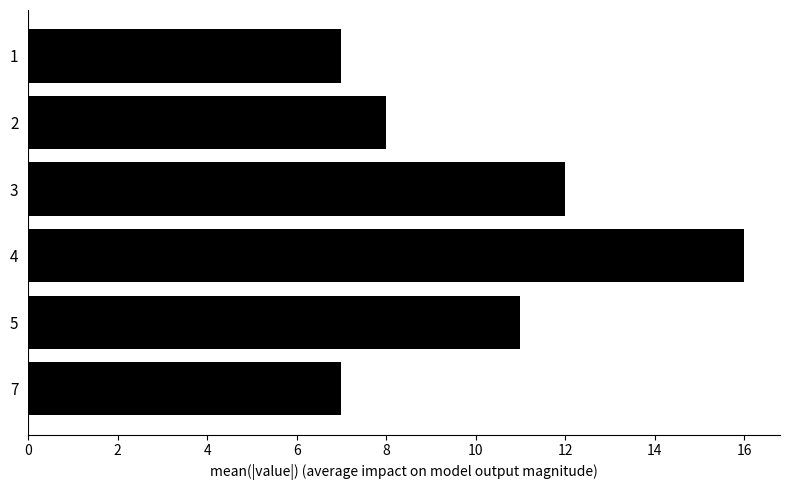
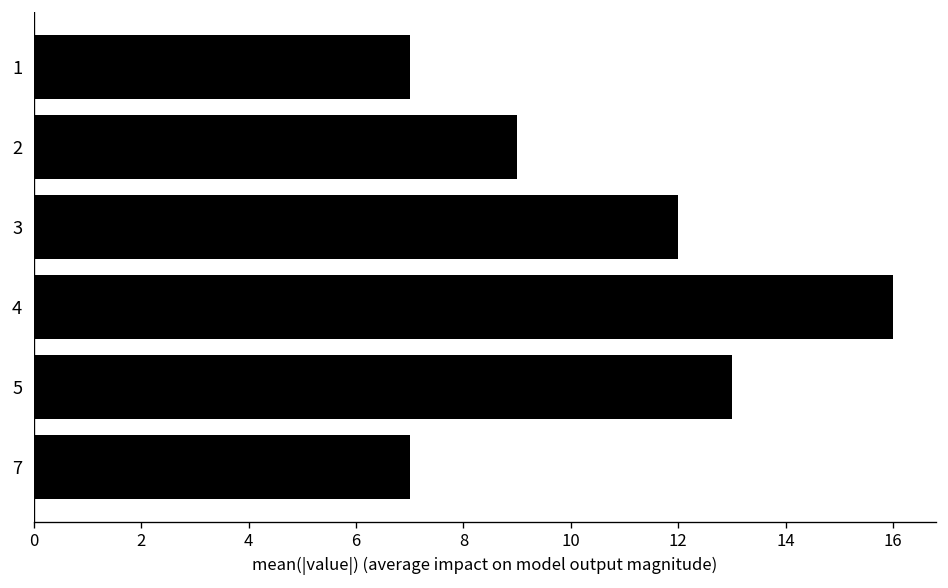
2: 8 -> 9
5: 11 -> 13
